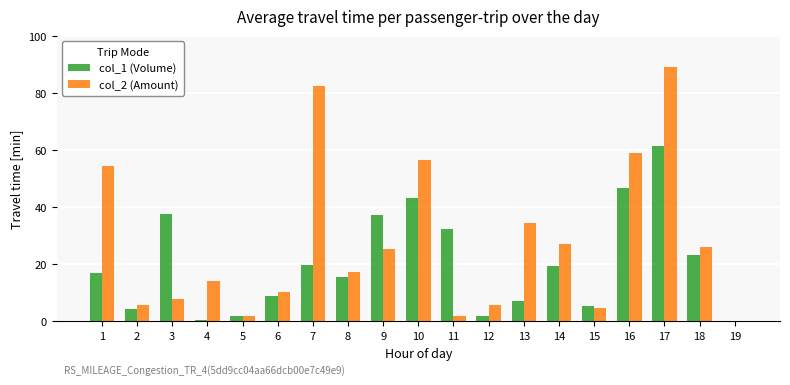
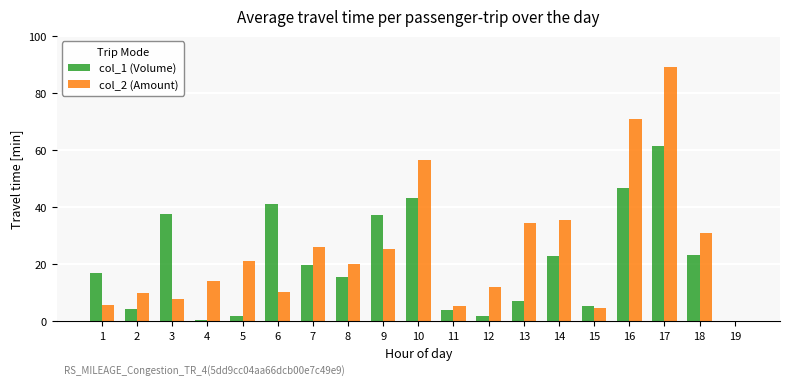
col_2 (Amount), 1: 54 -> 6
col_2 (Amount), 2: 6 -> 10
col_2 (Amount), 5: 2 -> 21
col_1 (Volume), 6: 9 -> 41
col_2 (Amount), 7: 83 -> 26
col_2 (Amount), 8: 17 -> 20
col_1 (Volume), 11: 32 -> 4
col_2 (Amount), 11: 2 -> 5
col_2 (Amount), 12: 6 -> 12
col_1 (Volume), 14: 19 -> 23
col_2 (Amount), 14: 27 -> 35
col_2 (Amount), 16: 59 -> 71
col_2 (Amount), 18: 26 -> 31
